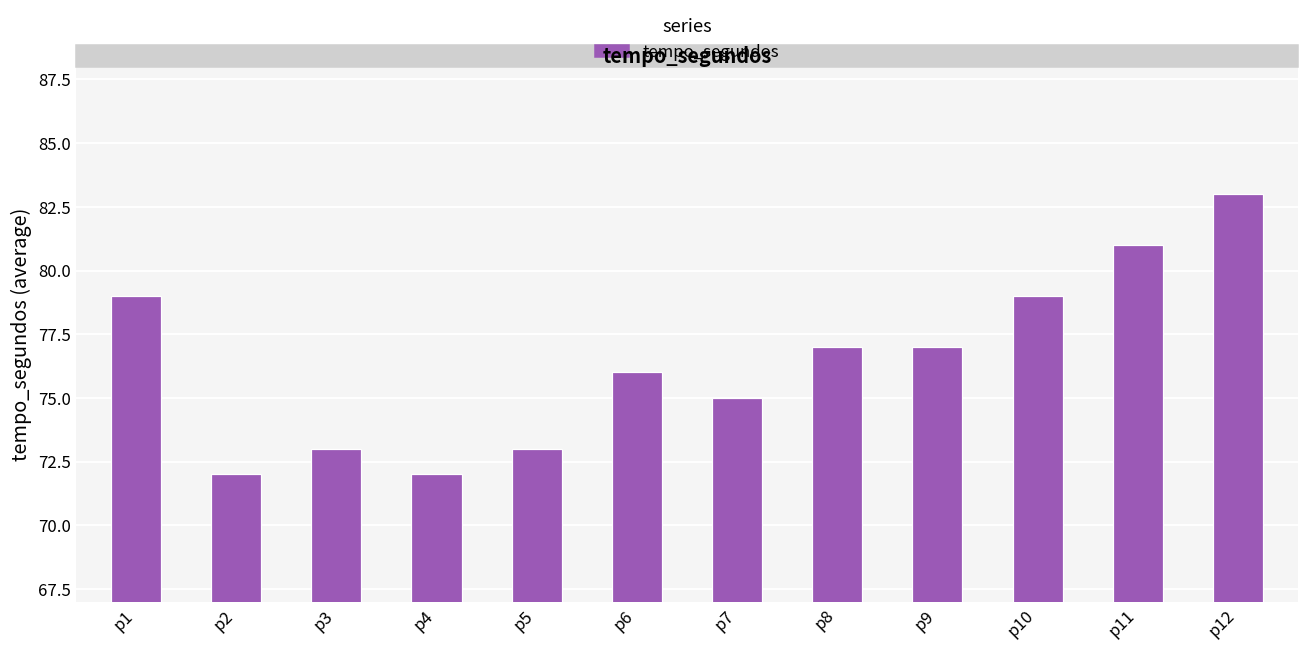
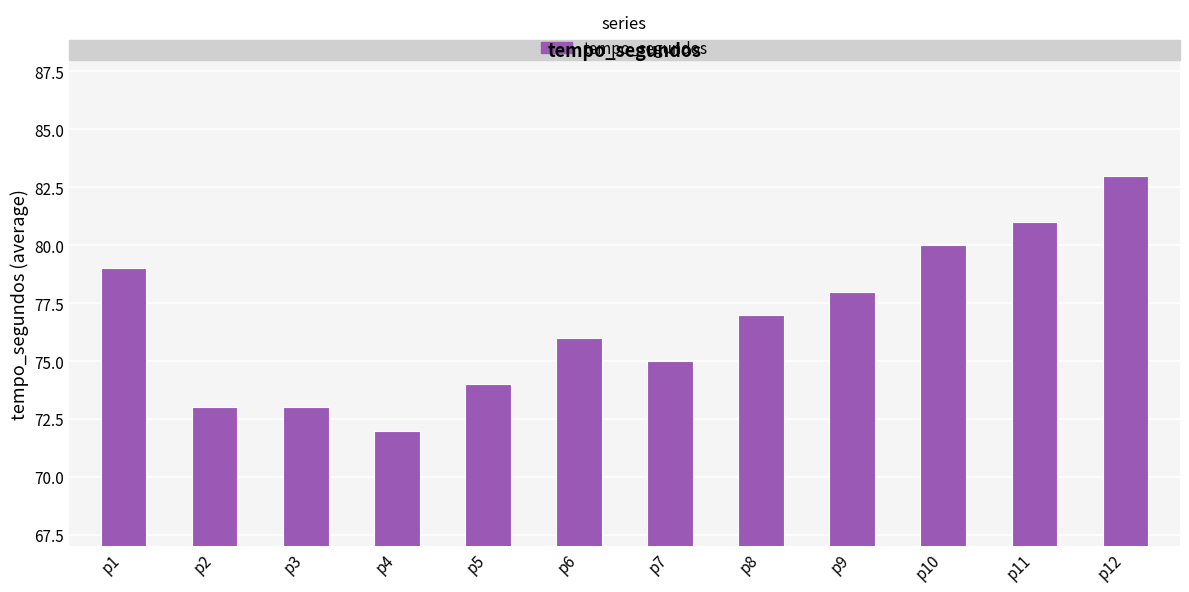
p2: 72 -> 73
p5: 73 -> 74
p9: 77 -> 78
p10: 79 -> 80
